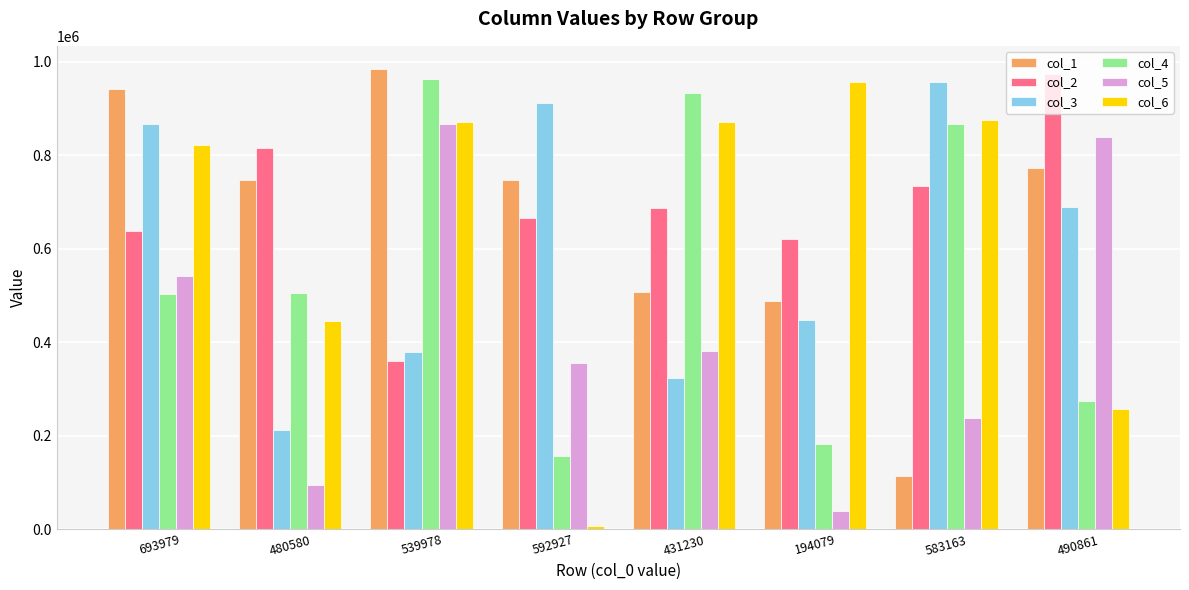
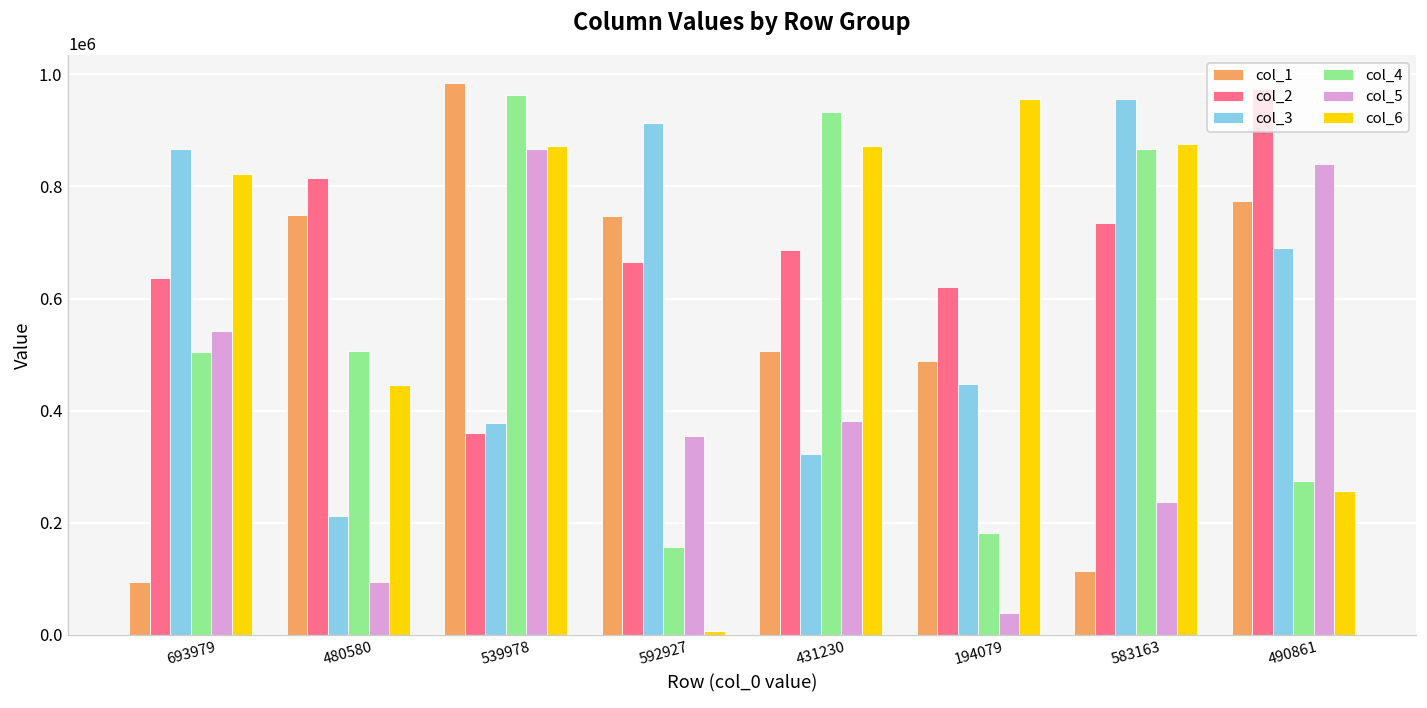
col_1, 693979: 940000 -> 90000
